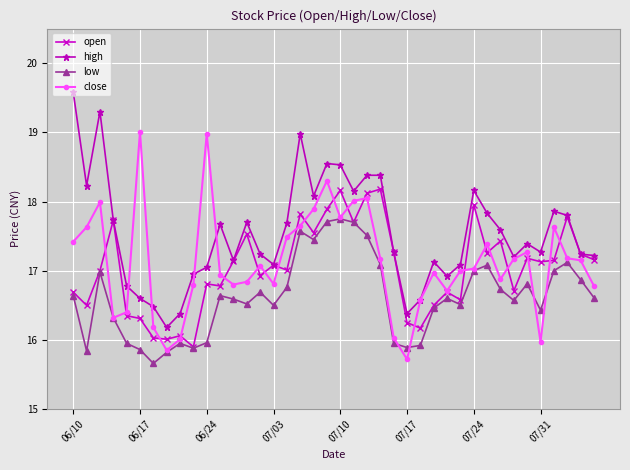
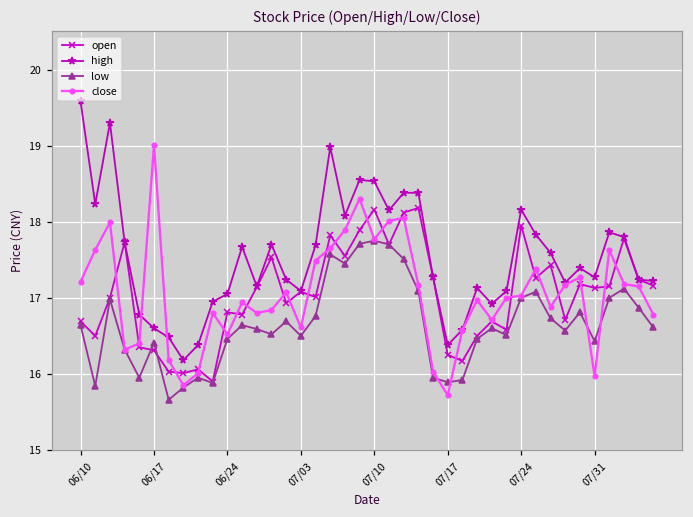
close, 06/10: 17.4 -> 17.2
low, 06/17: 15.9 -> 16.4
low, 06/24: 16.0 -> 16.5
close, 06/24: 19.0 -> 16.5
close, 07/03: 16.8 -> 16.6
